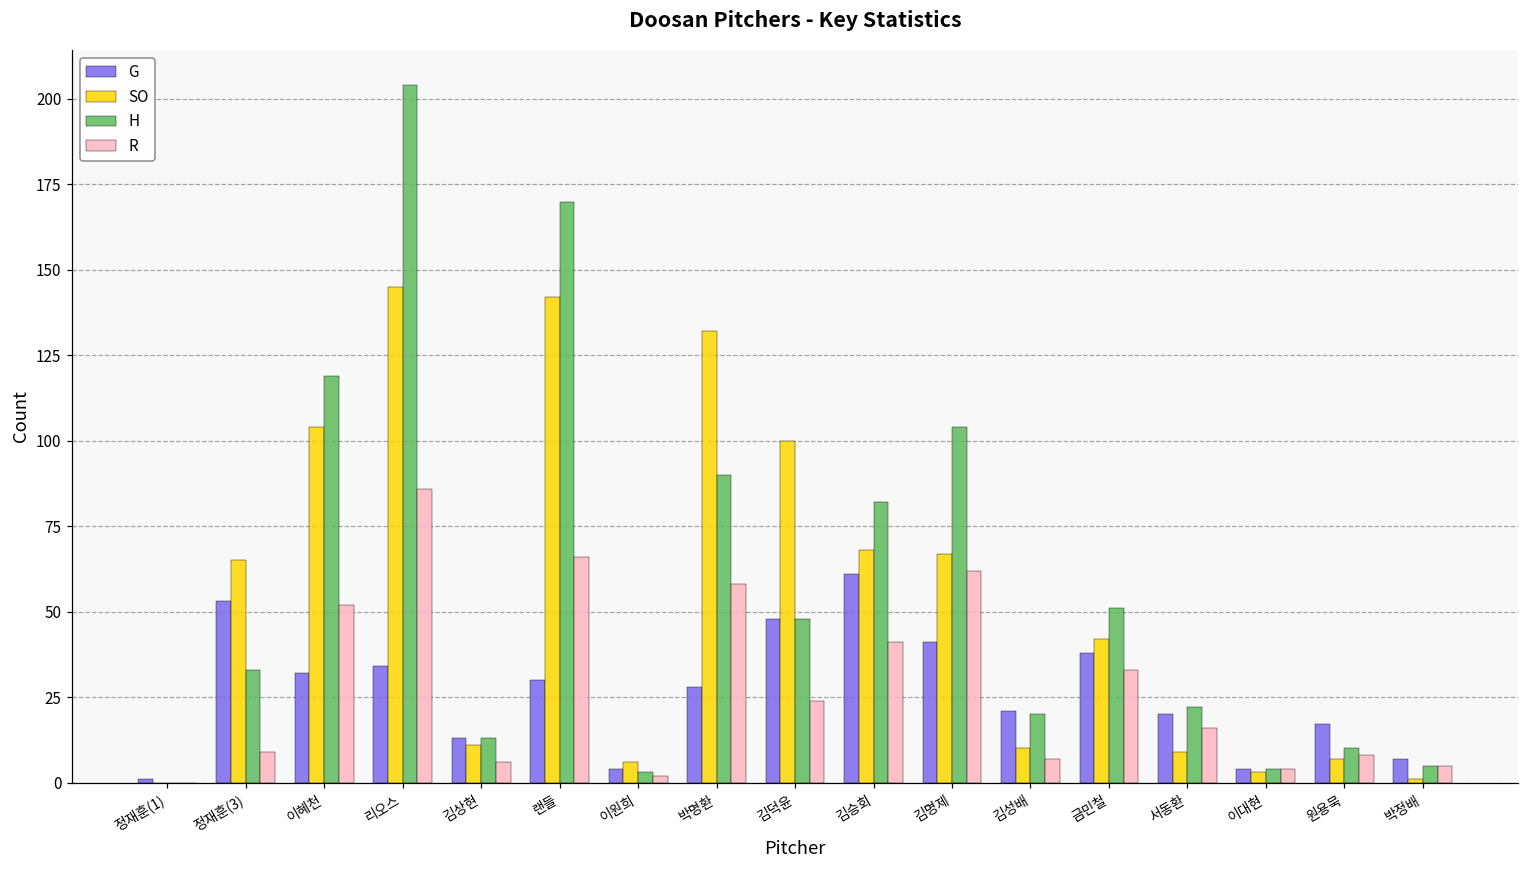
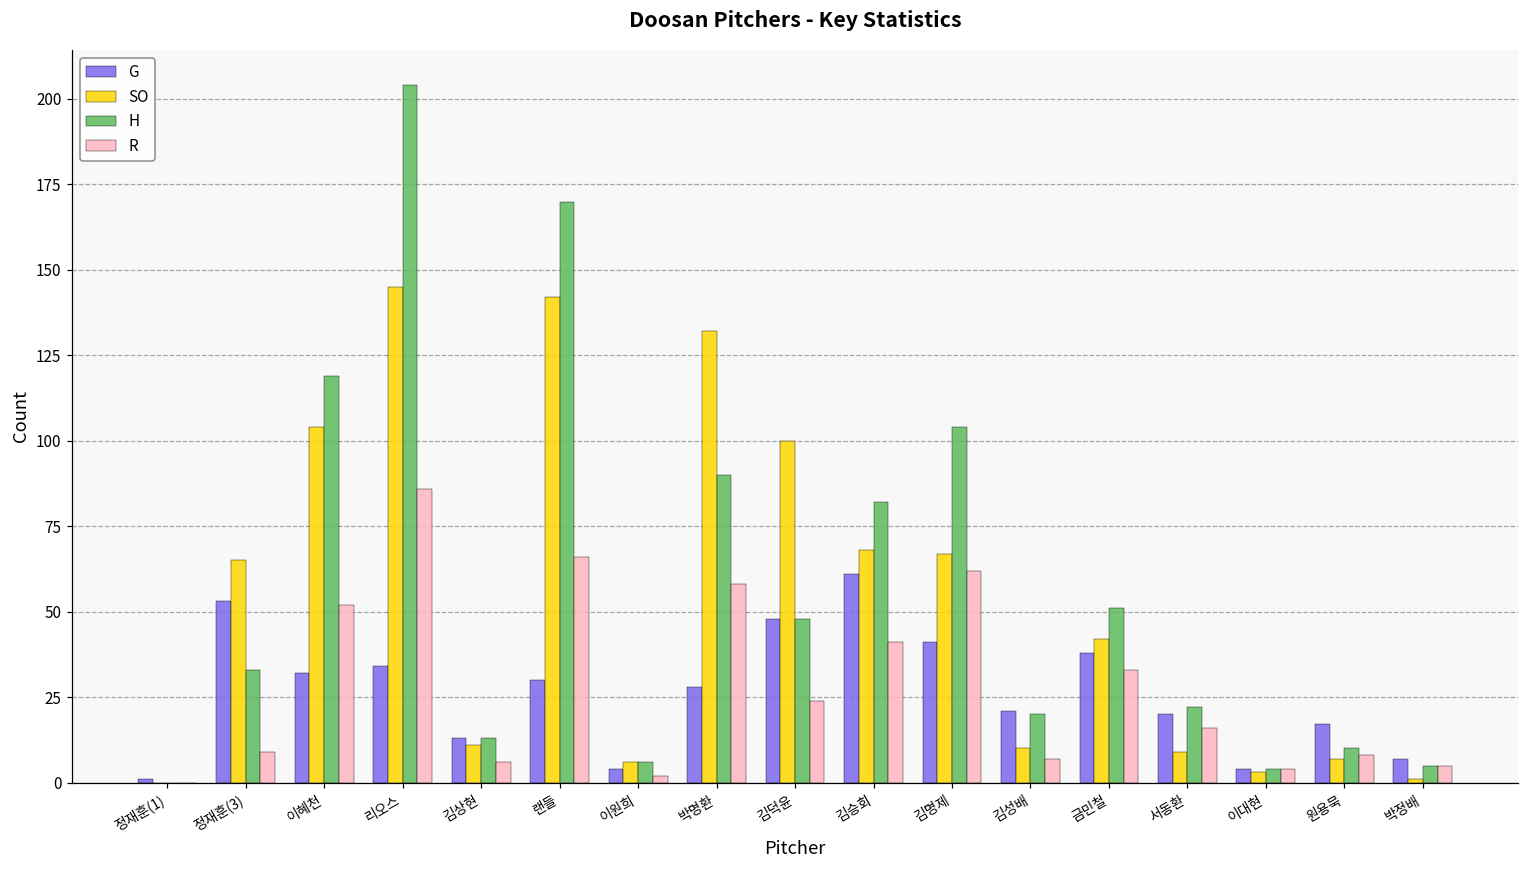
H, 이원희: 3 -> 6
